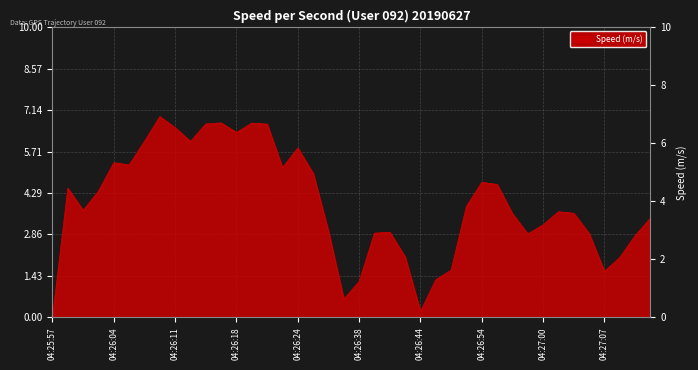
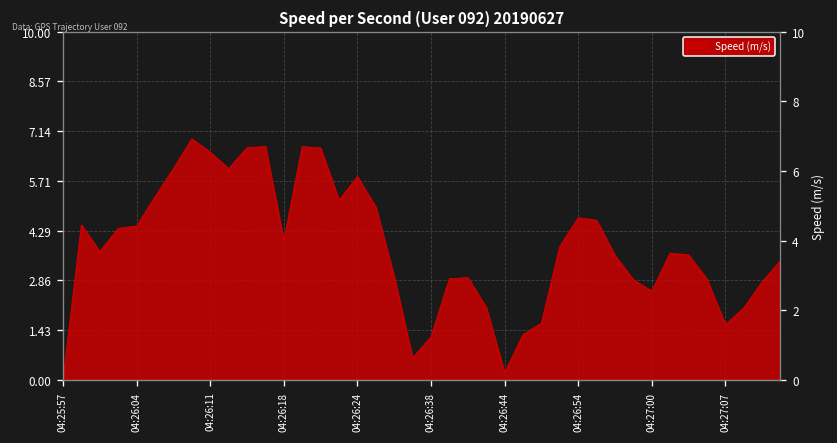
04:26:04: 5.3 -> 4.4
04:26:18: 6.4 -> 4.0
04:27:00: 3.2 -> 2.5
